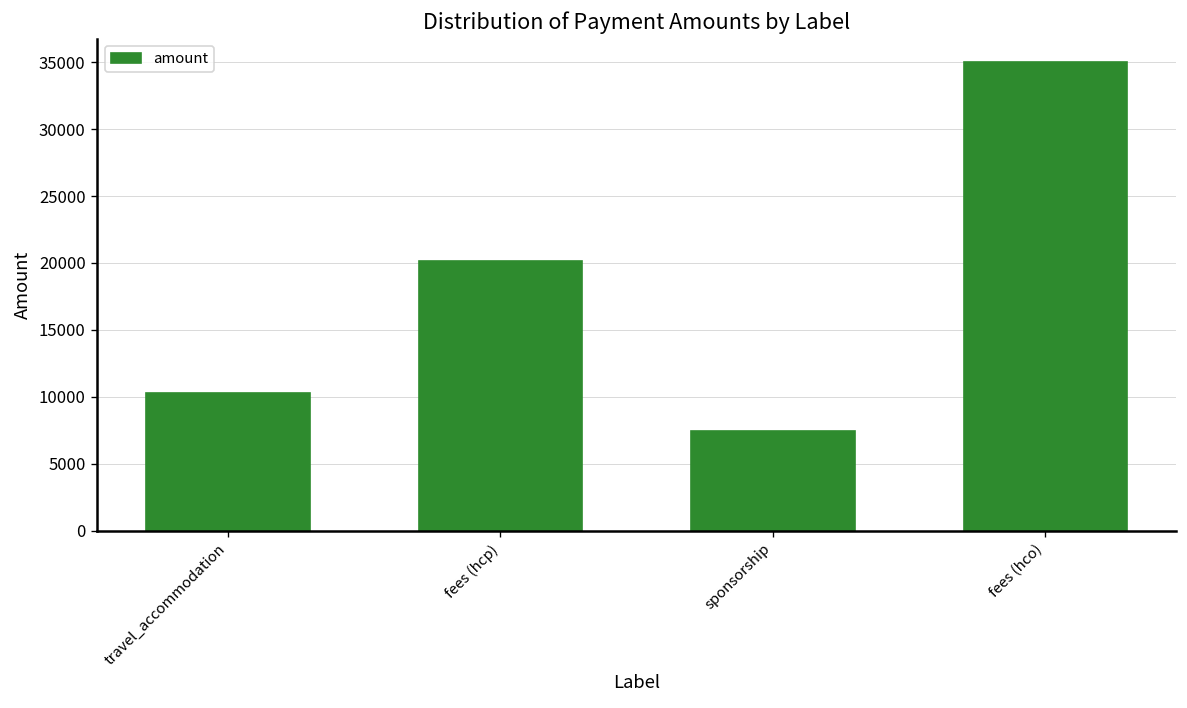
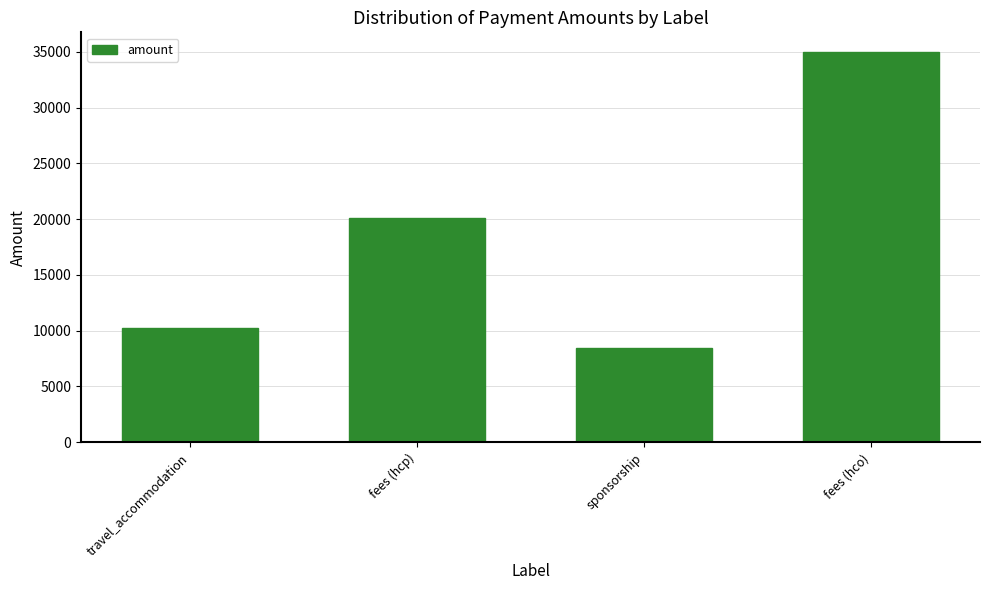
sponsorship: 7400 -> 8400
